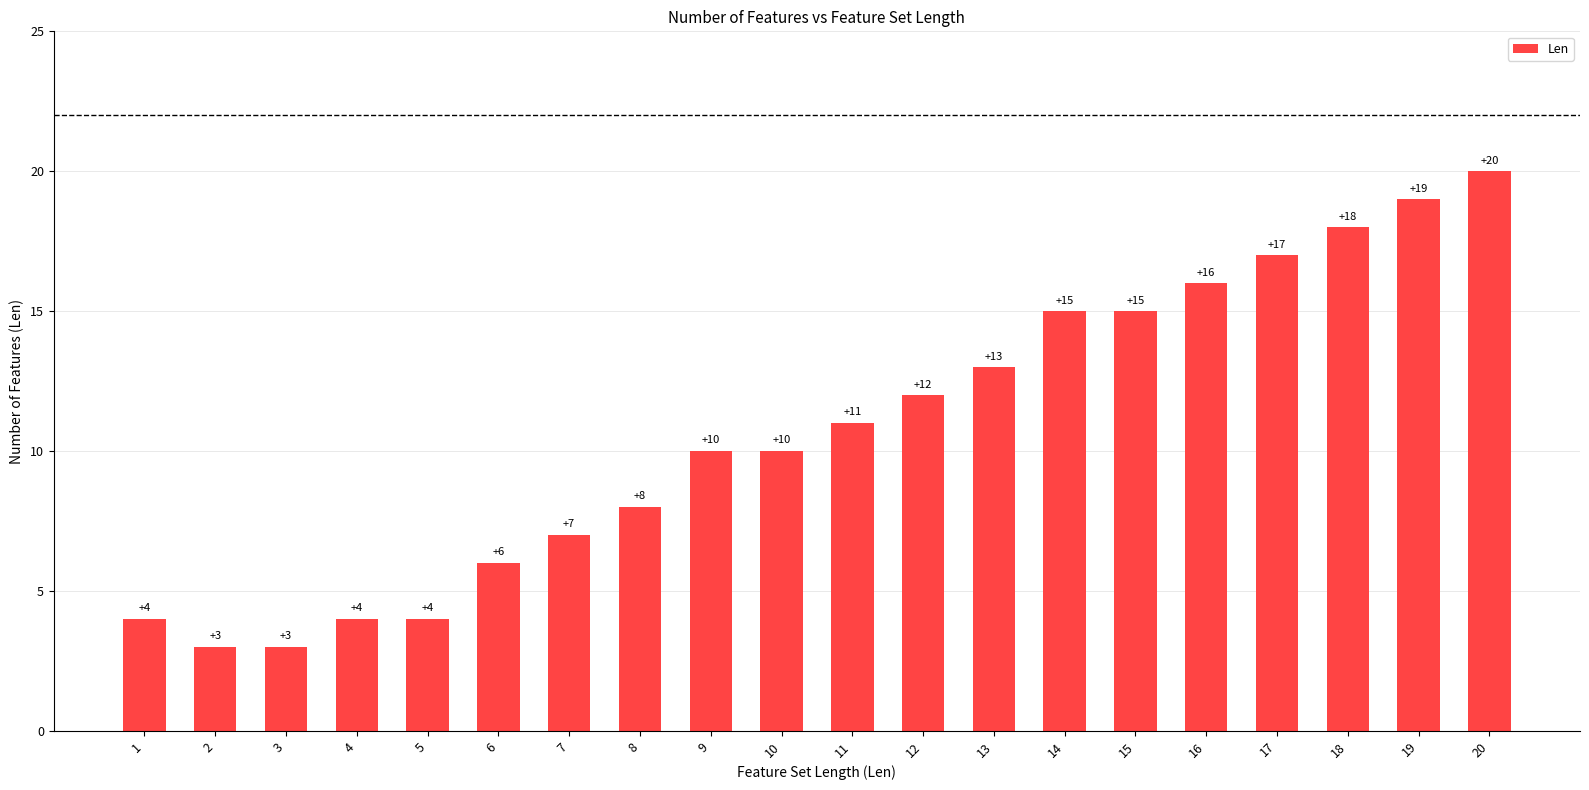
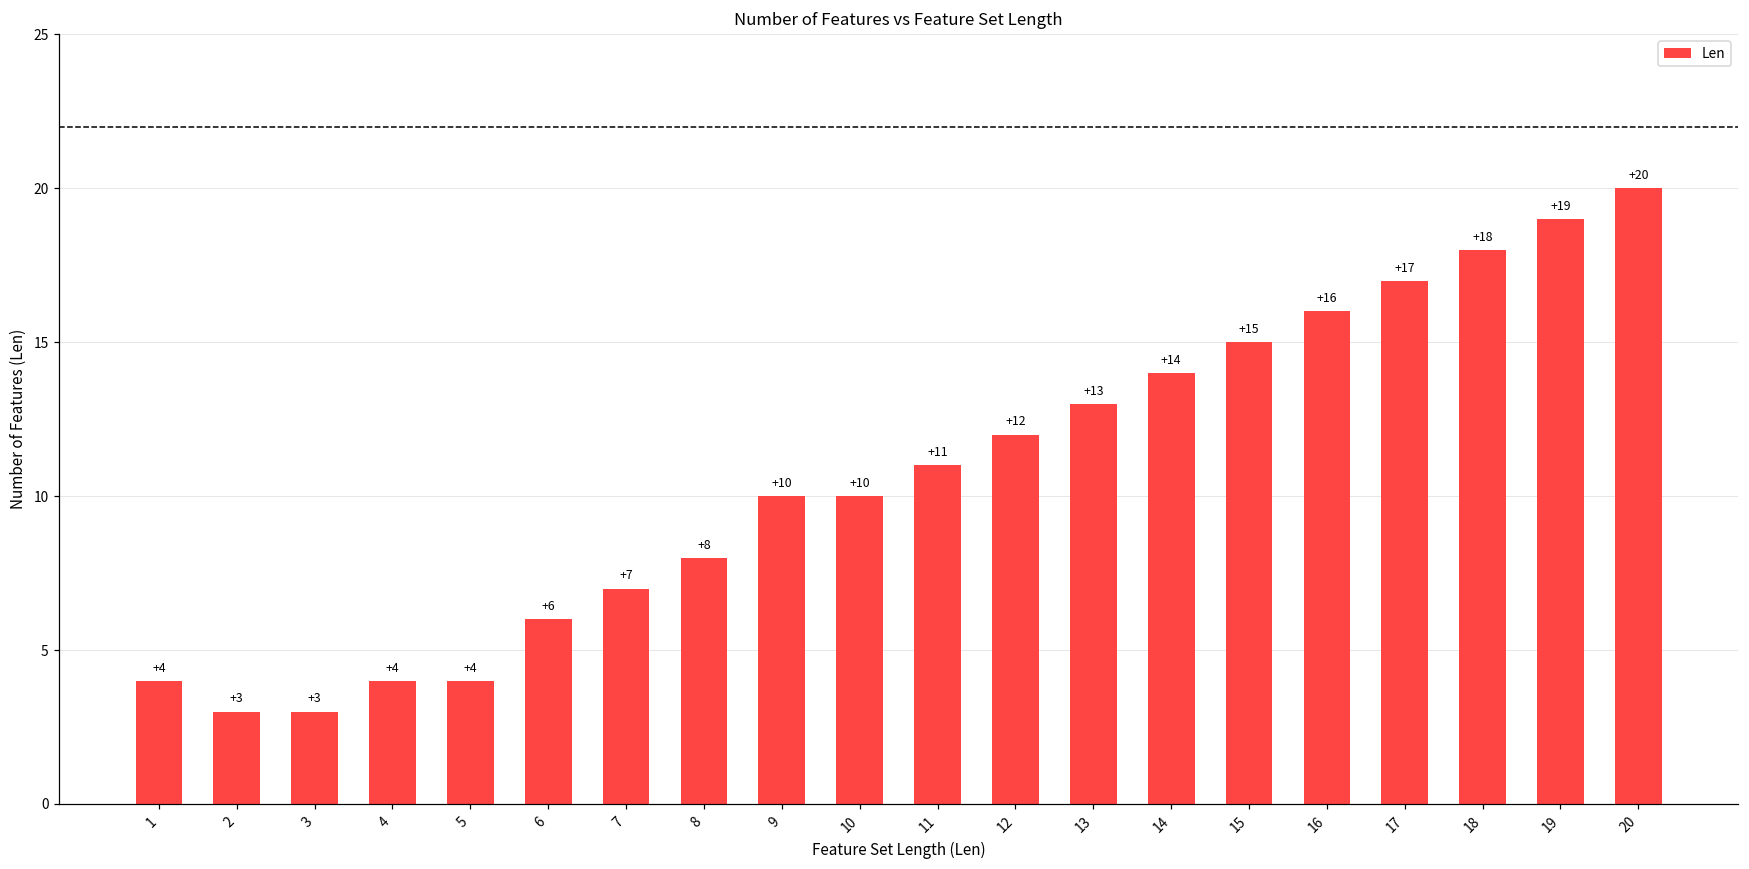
14: +15 -> +14
